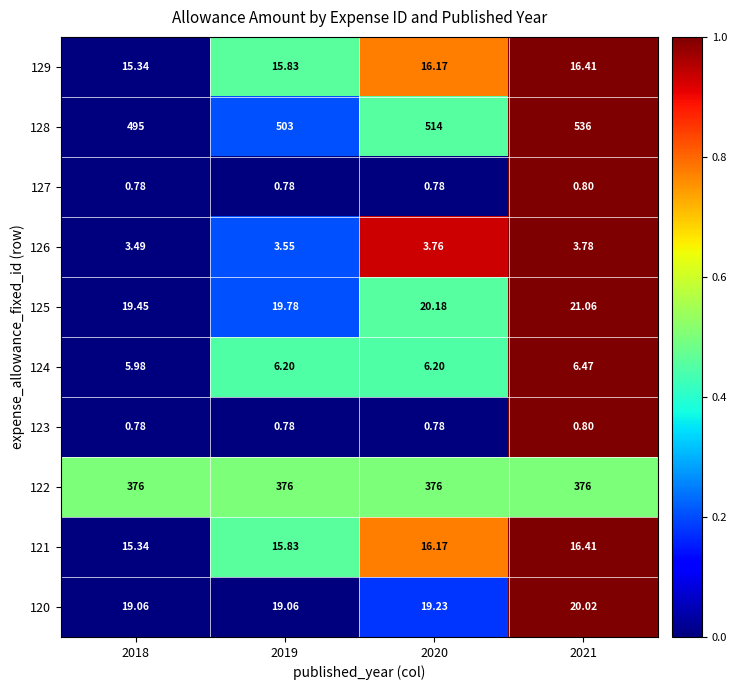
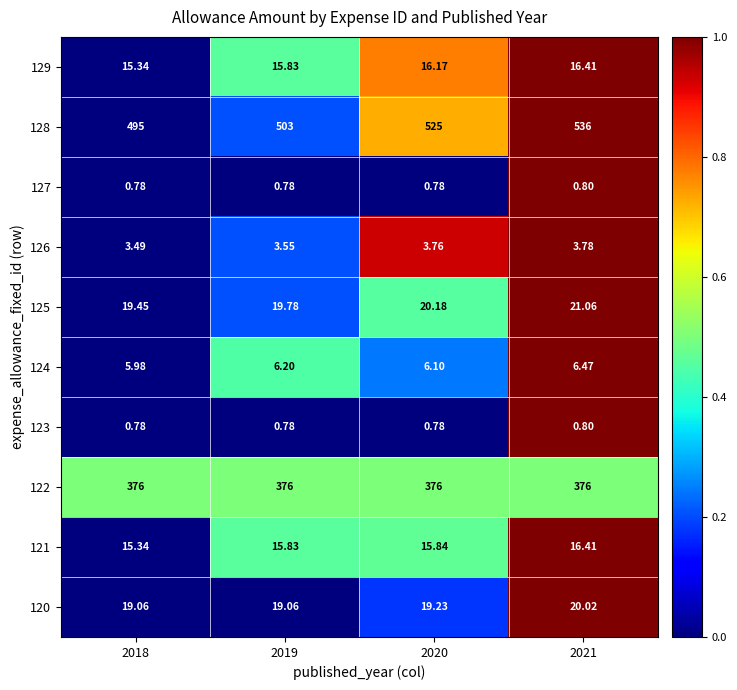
128, 2020: 514 -> 525
124, 2020: 6.20 -> 6.10
121, 2020: 16.17 -> 15.84
